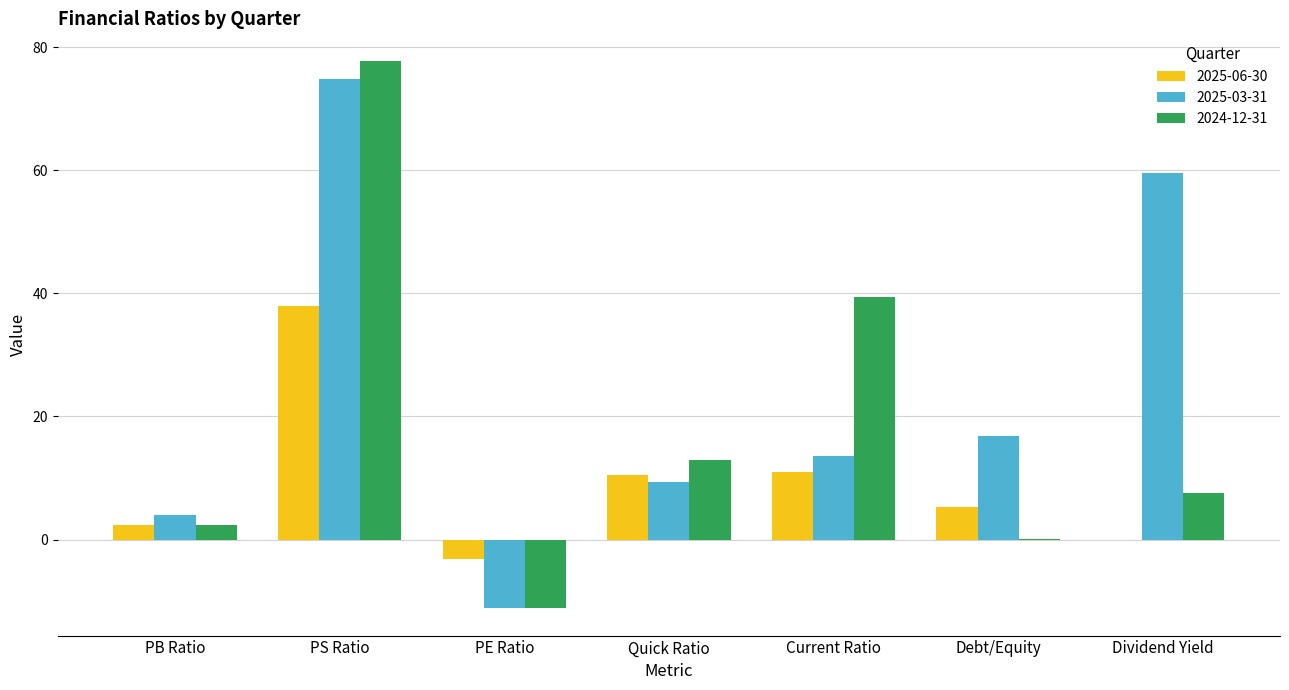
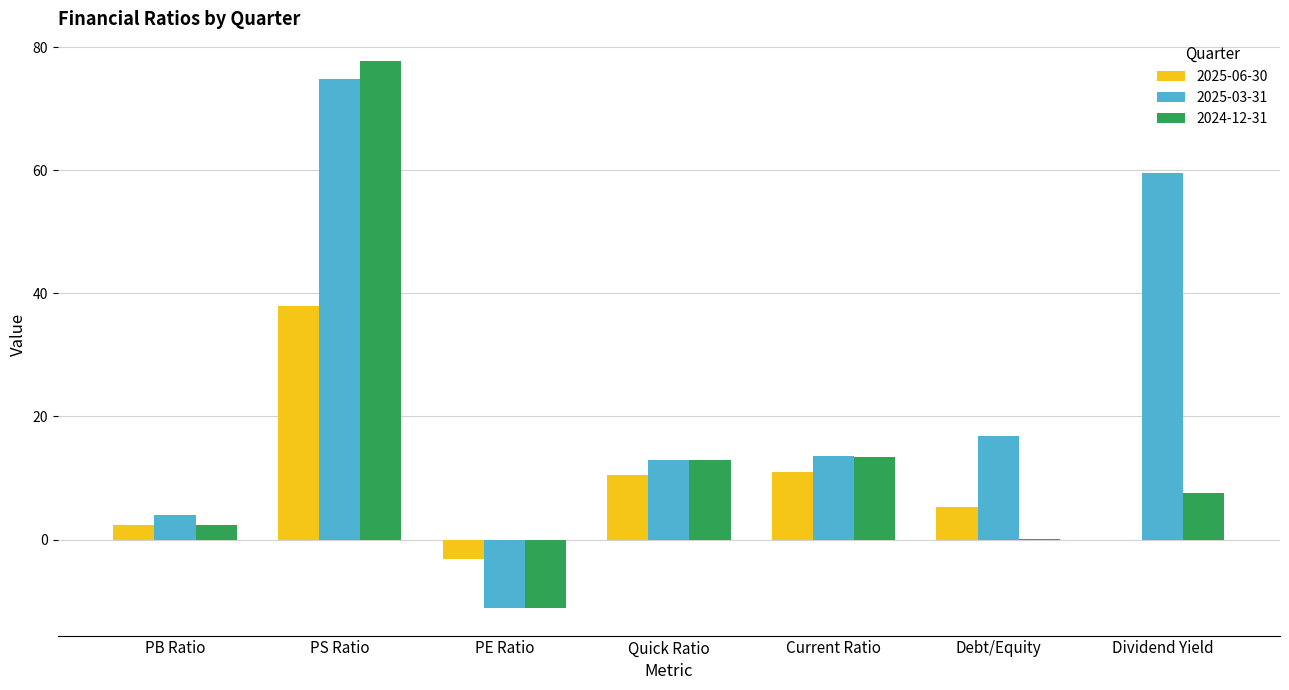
2025-03-31, Quick Ratio: 9 -> 13
2024-12-31, Current Ratio: 39 -> 13
